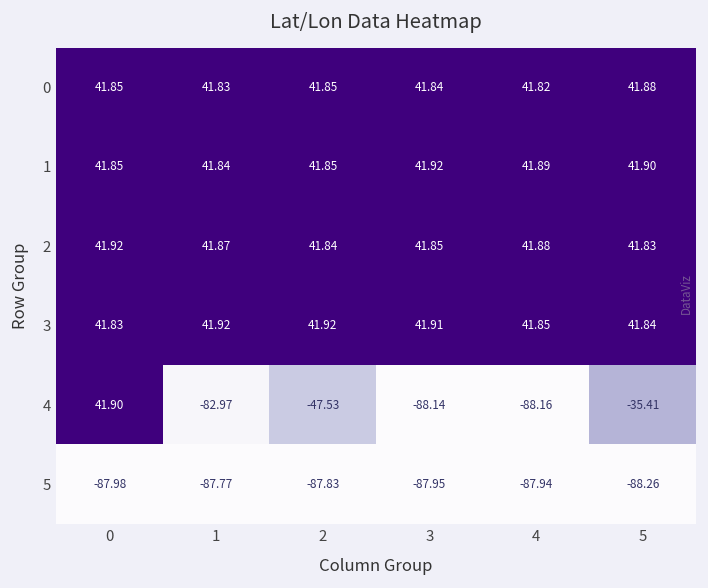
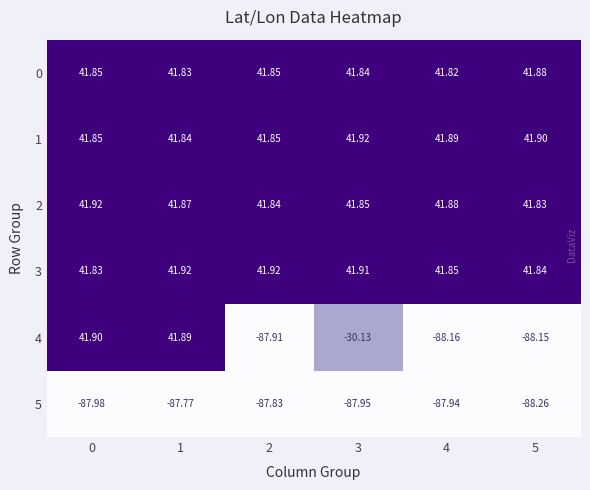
4, 1: -82.97 -> 41.89
4, 2: -47.53 -> -87.91
4, 3: -88.14 -> -30.13
4, 5: -35.41 -> -88.15
